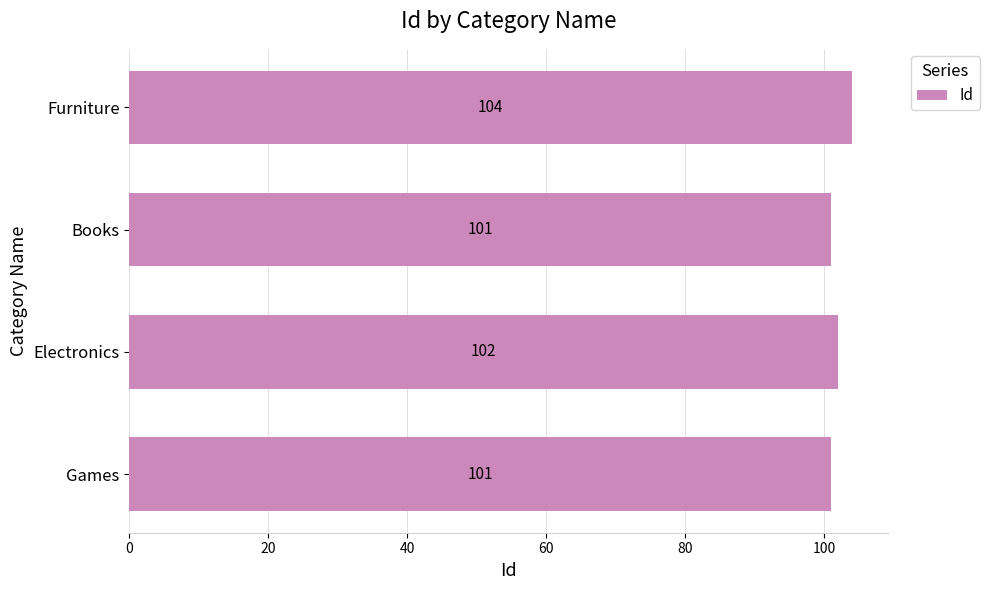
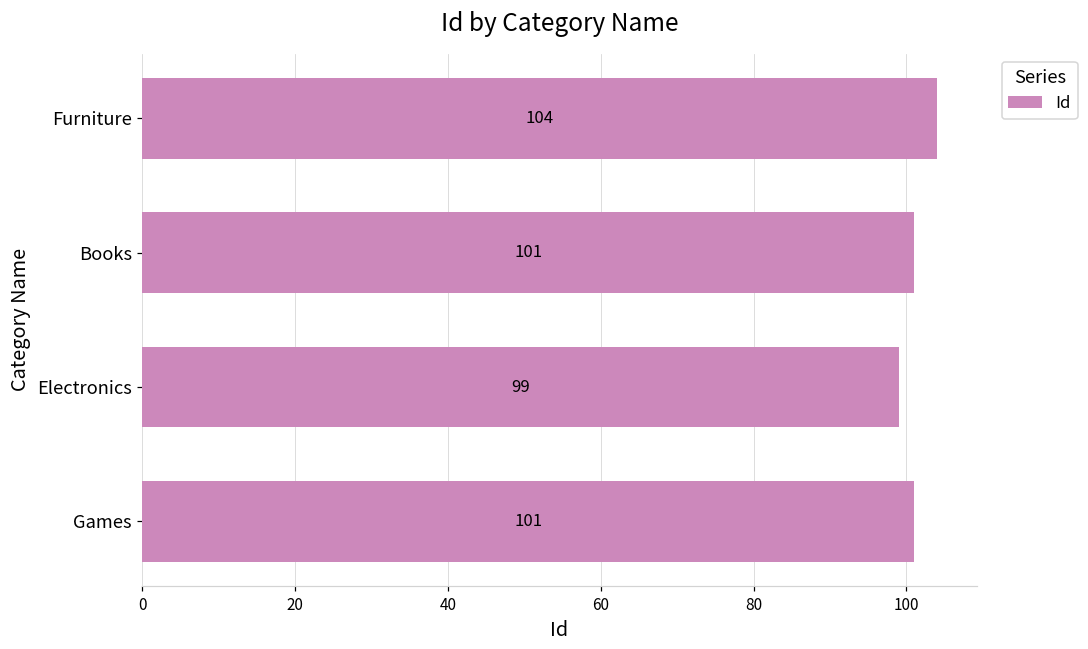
Electronics: 102 -> 99
